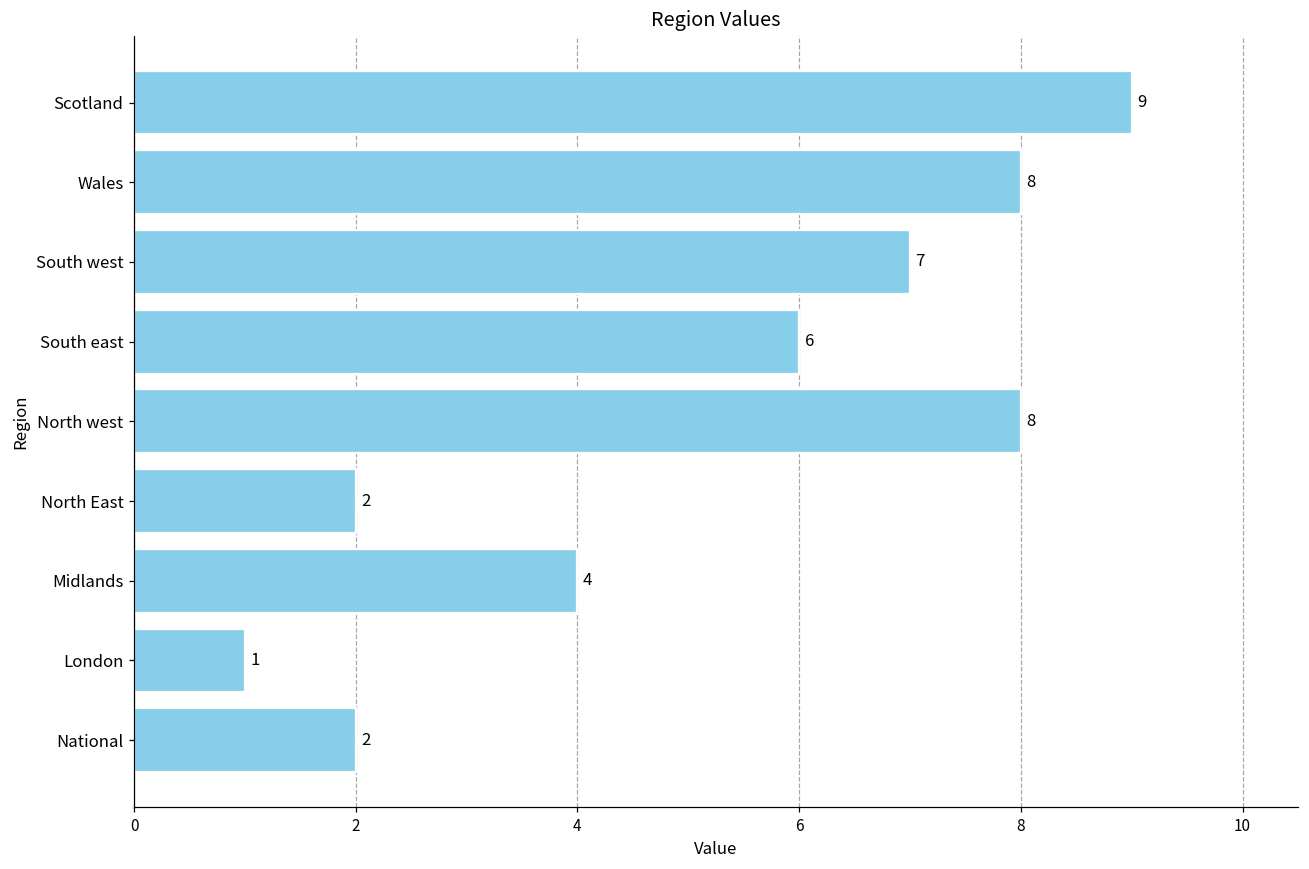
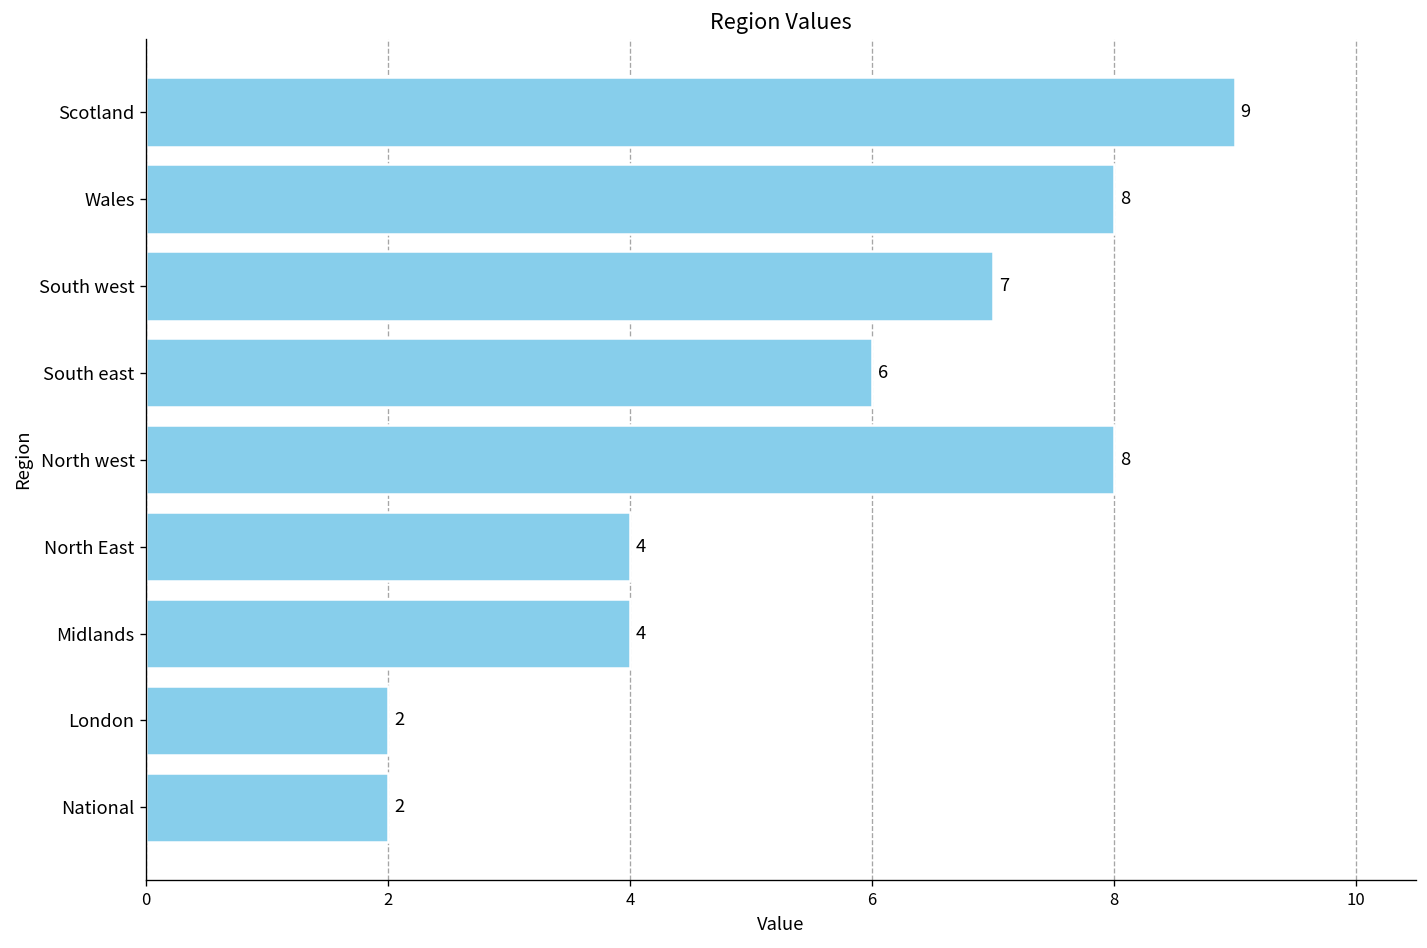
North East: 2 -> 4
London: 1 -> 2
